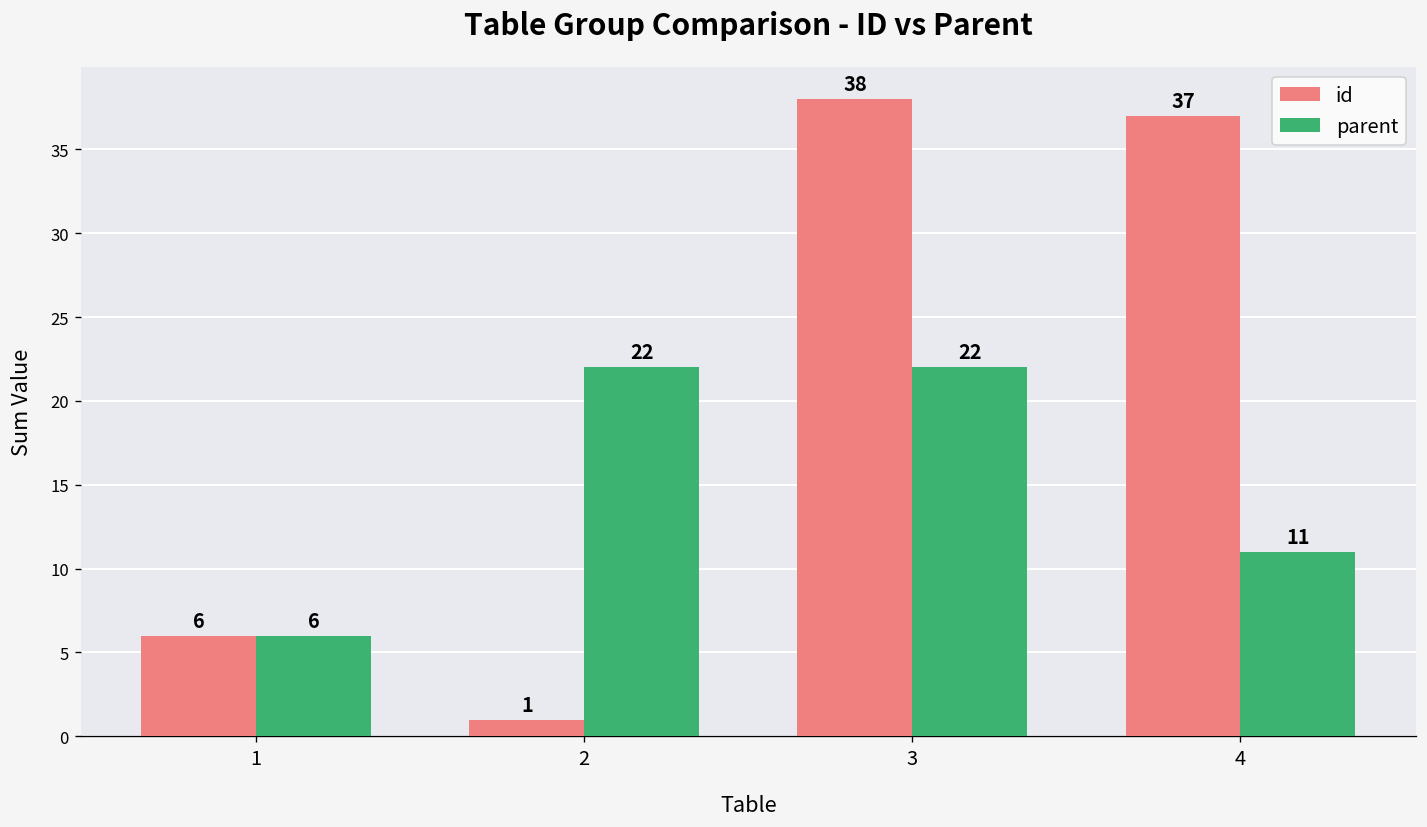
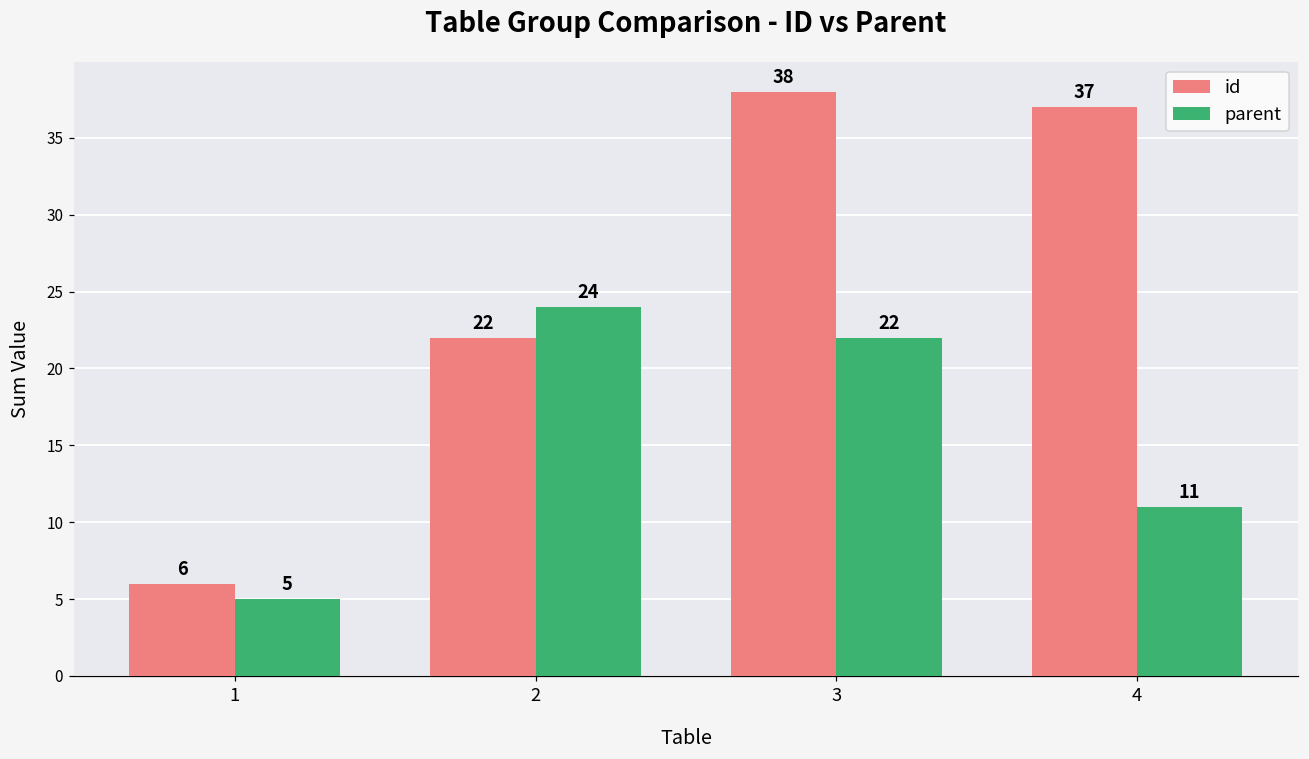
parent, 1: 6 -> 5
id, 2: 1 -> 22
parent, 2: 22 -> 24
